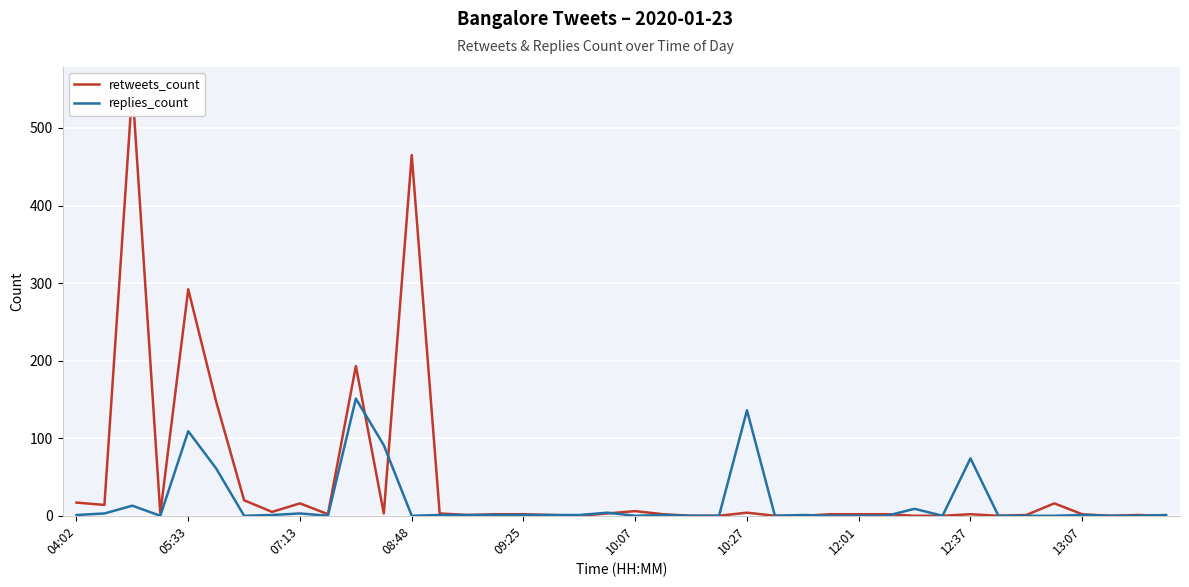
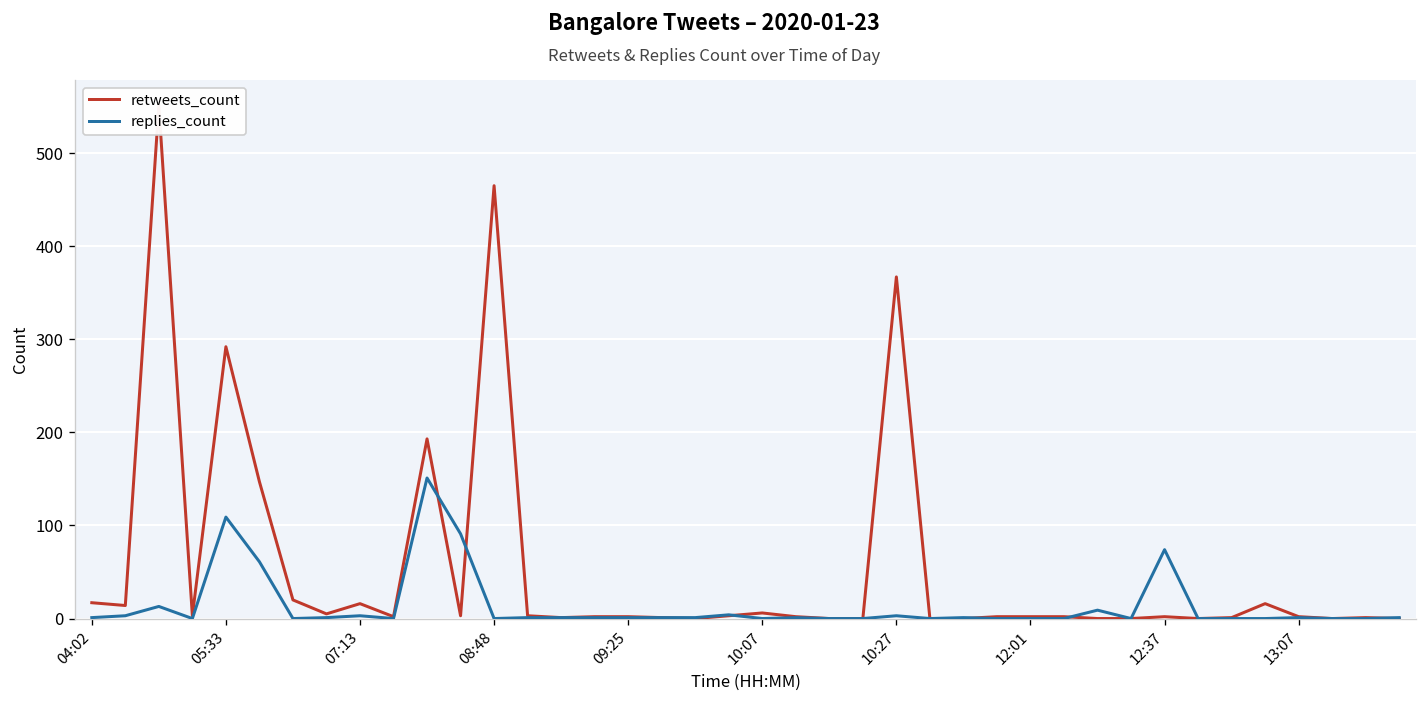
retweets_count, 10:27: 0 -> 370
replies_count, 10:27: 140 -> 0
